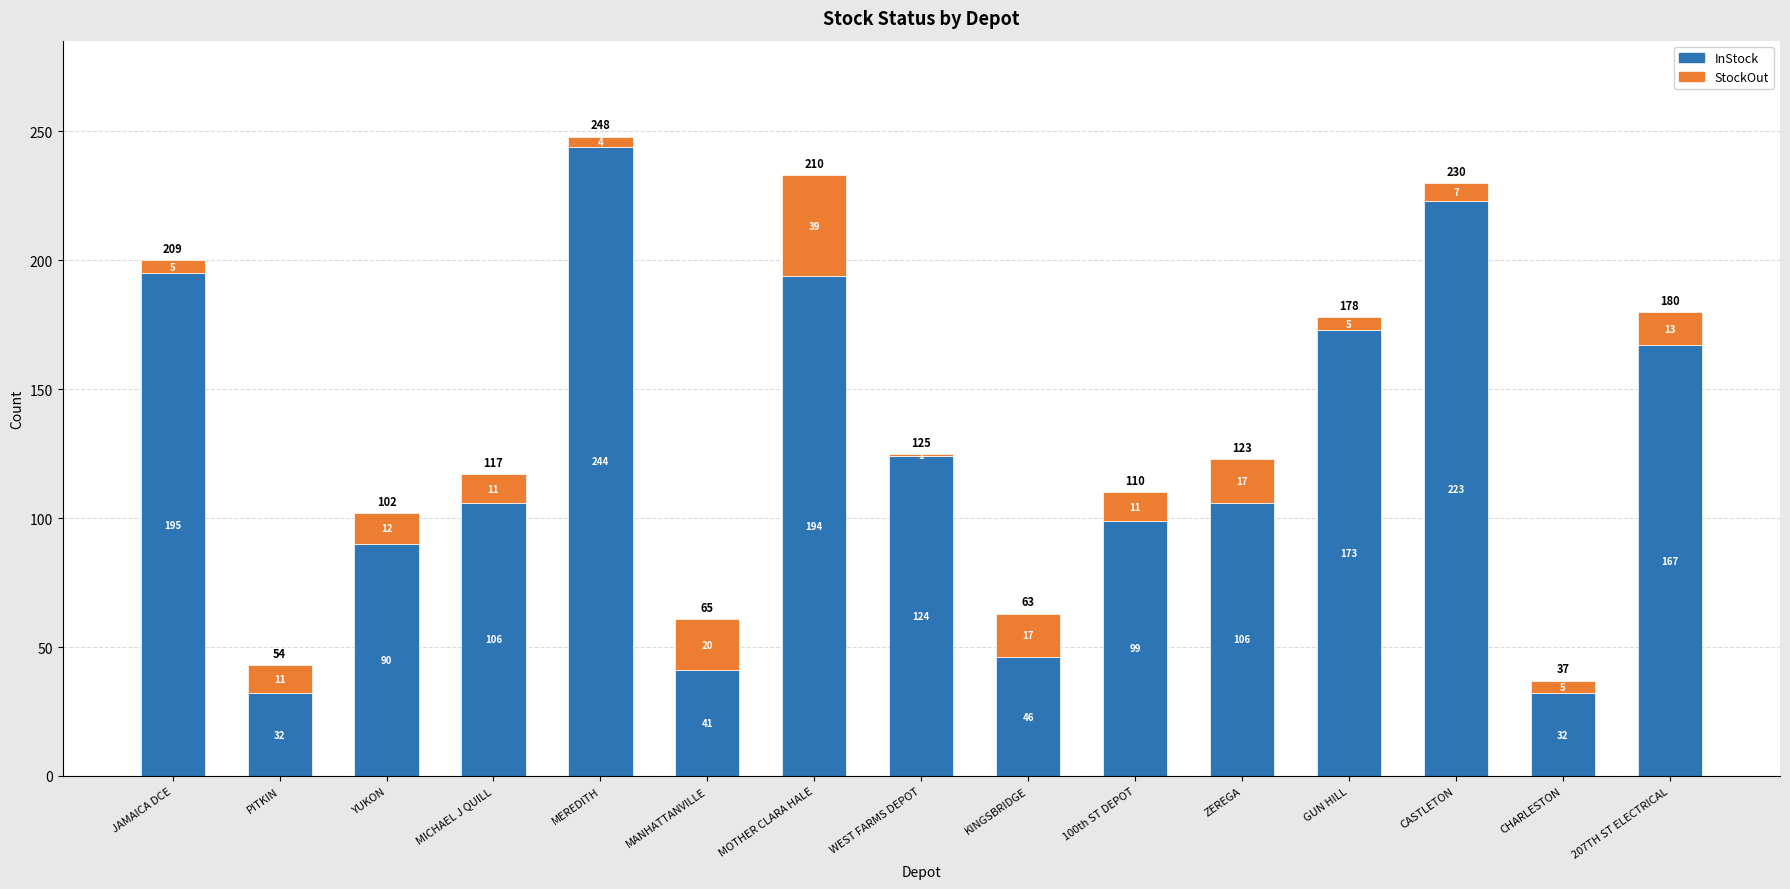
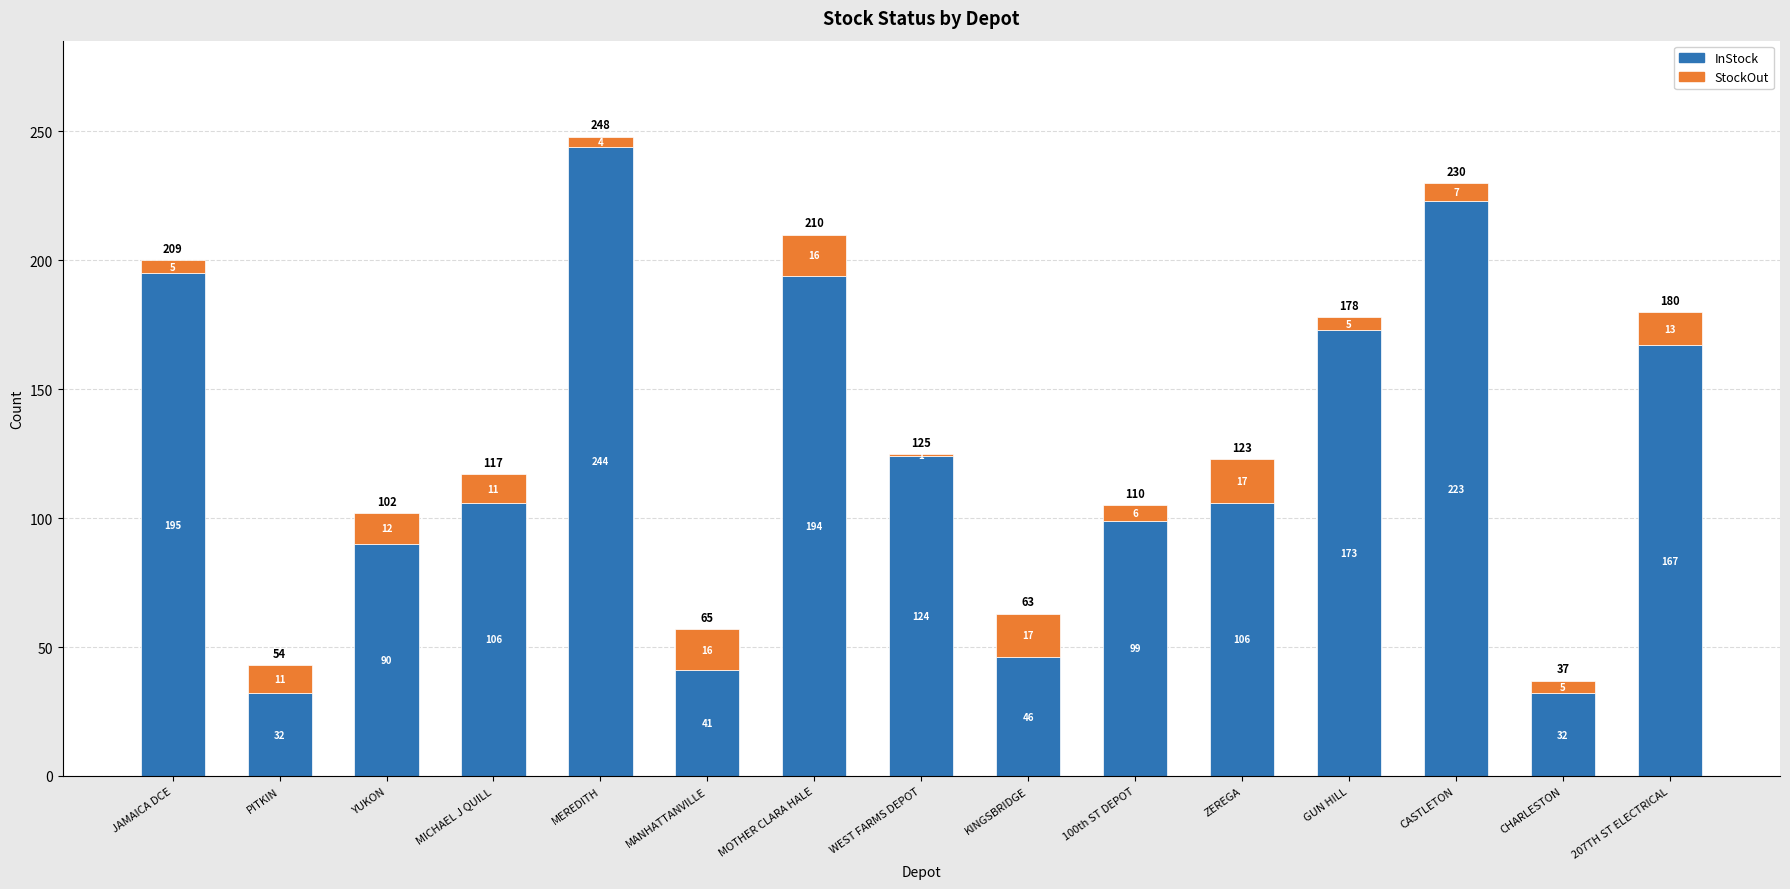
StockOut, MANHATTANVILLE: 20 -> 16
StockOut, MOTHER CLARA HALE: 39 -> 16
StockOut, 100th ST DEPOT: 11 -> 6
